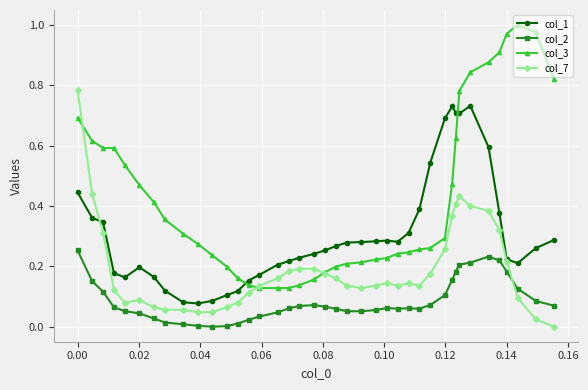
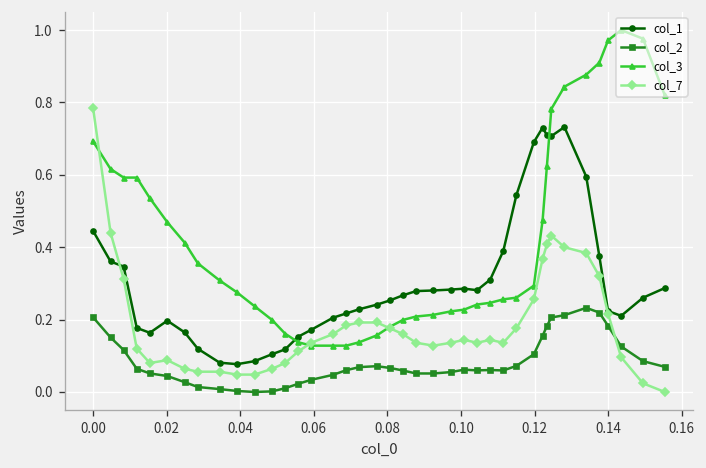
col_2, 0.00: 0.25 -> 0.21
